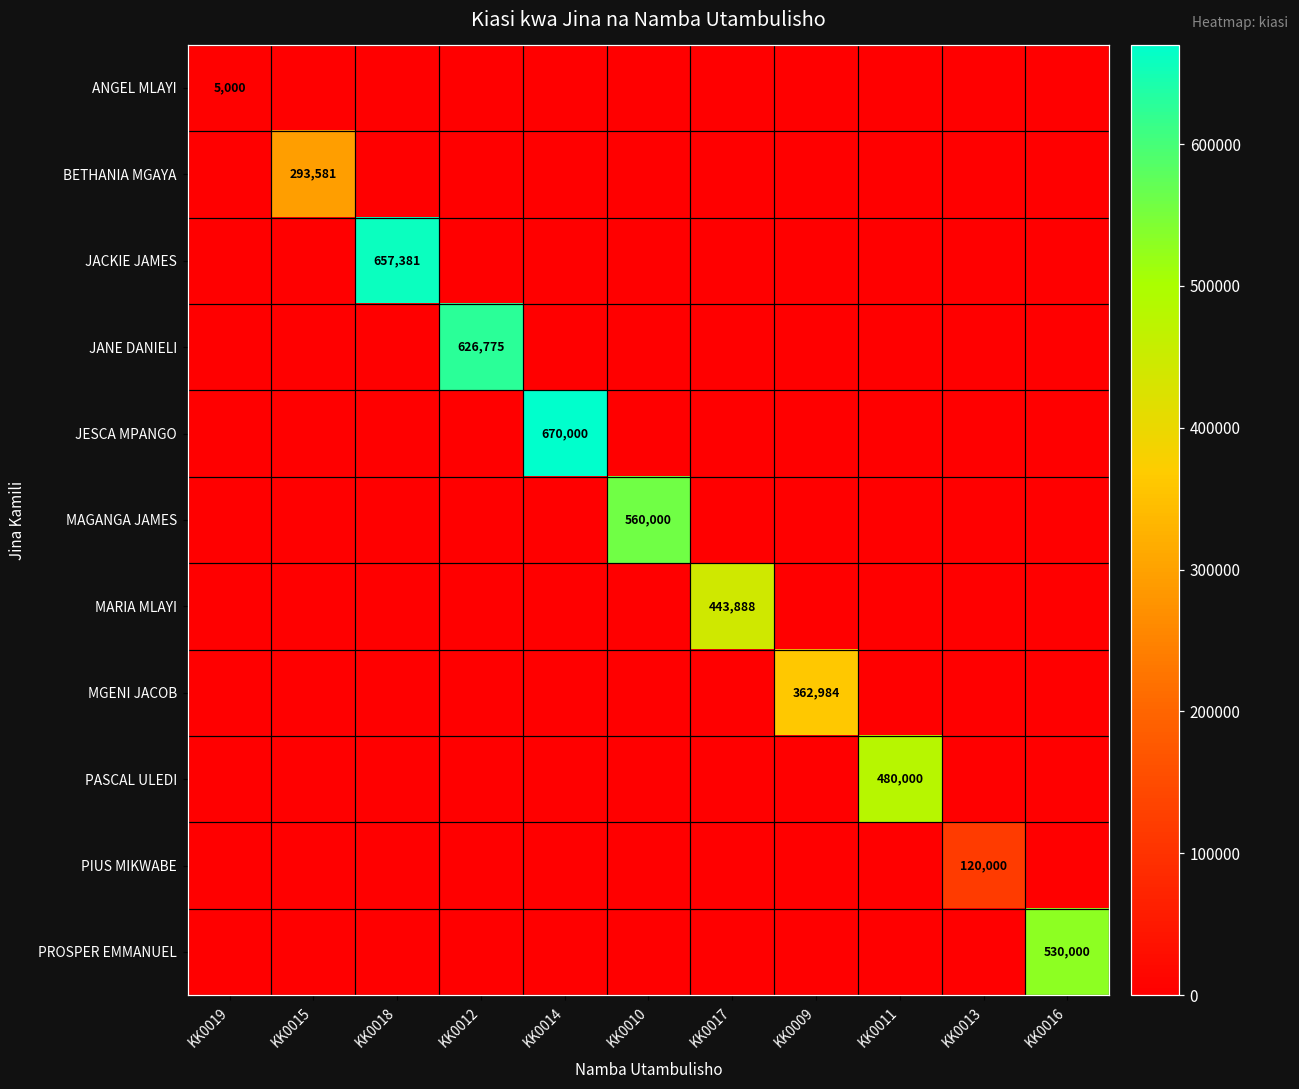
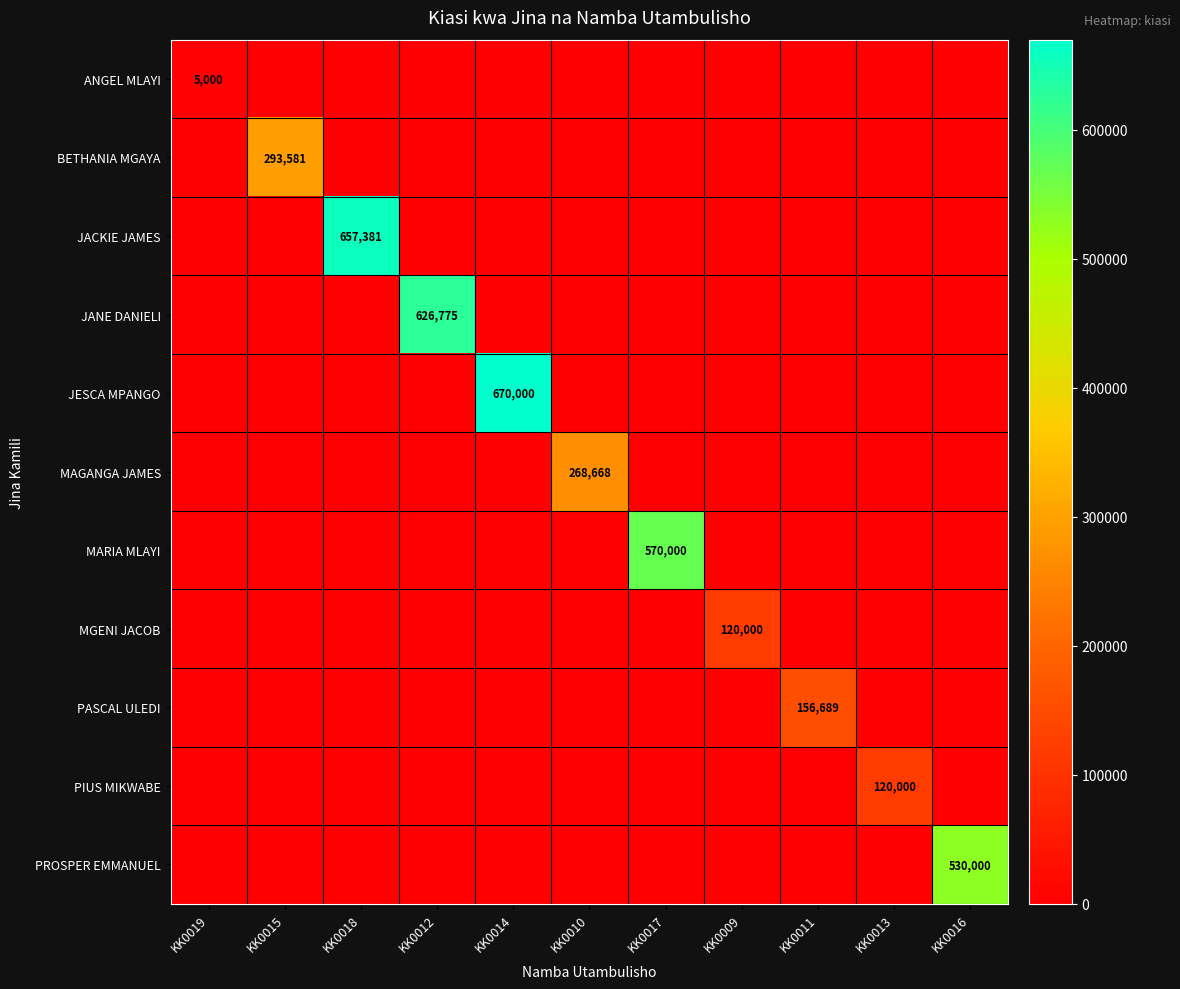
MAGANGA JAMES, KK0010: 560,000 -> 268,668
MARIA MLAYI, KK0017: 443,888 -> 570,000
MGENI JACOB, KK0009: 362,984 -> 120,000
PASCAL ULEDI, KK0011: 480,000 -> 156,689
